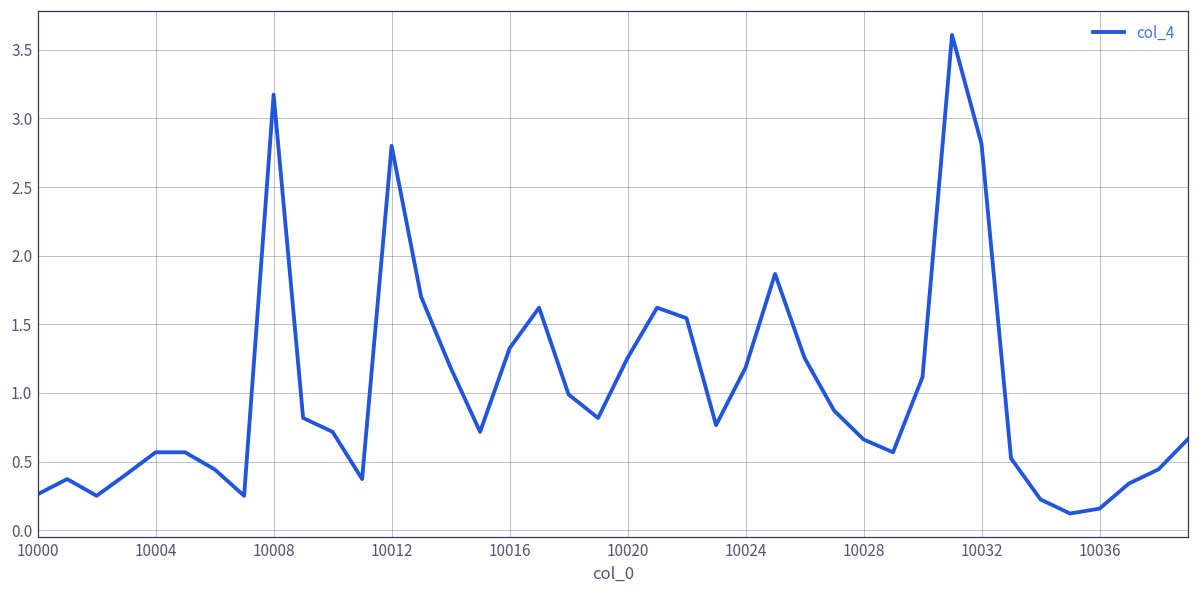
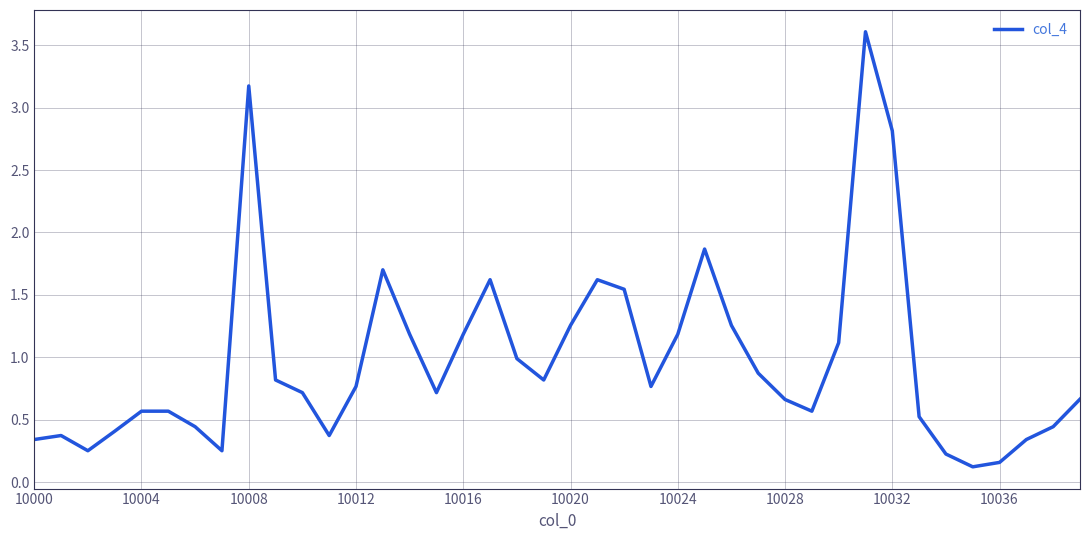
10000: 0.26 -> 0.34
10012: 2.80 -> 0.77
10016: 1.33 -> 1.18
